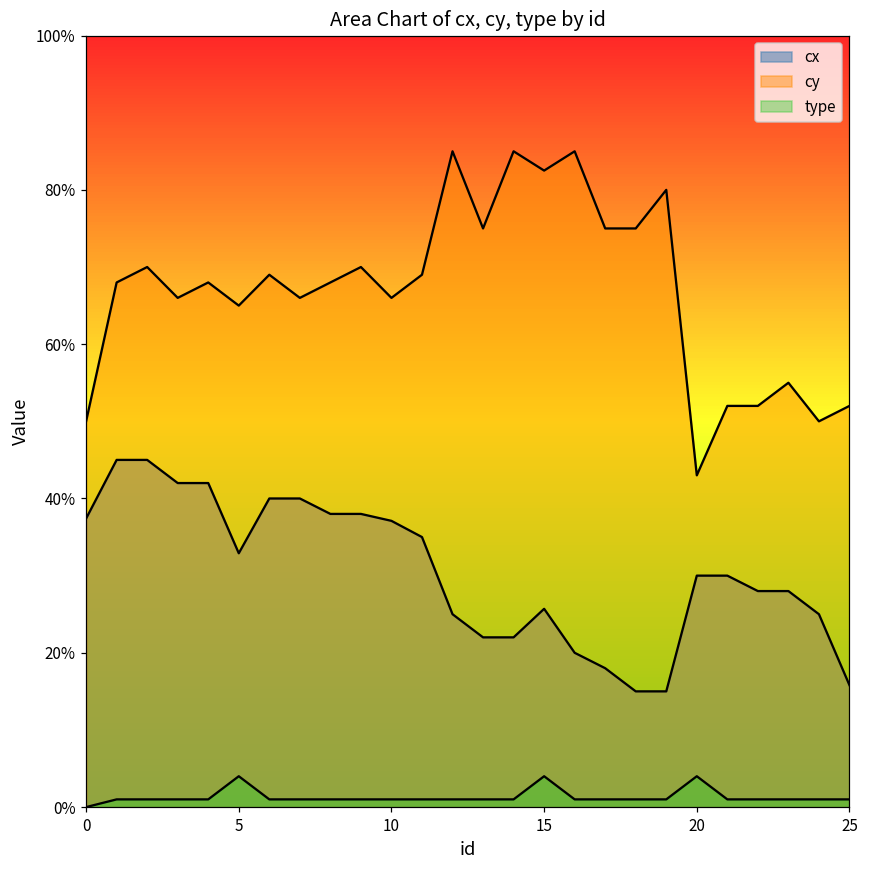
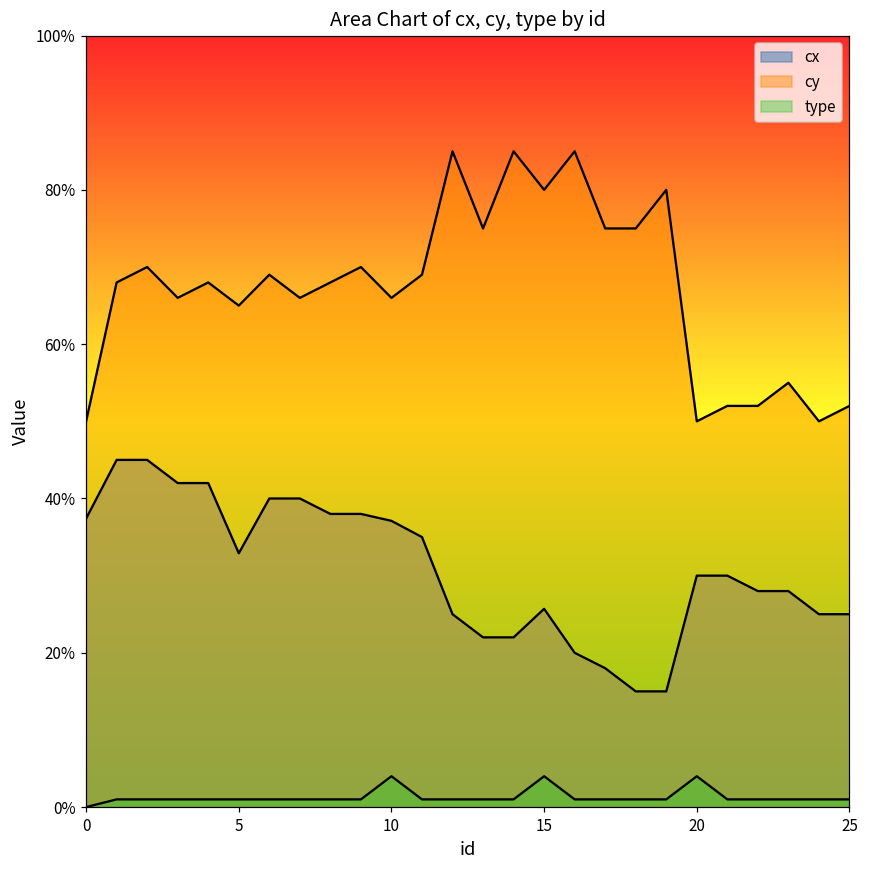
type, 5: 4% -> 1%
type, 10: 1% -> 4%
cy, 15: 83% -> 80%
cy, 20: 43% -> 50%
cx, 25: 16% -> 25%
